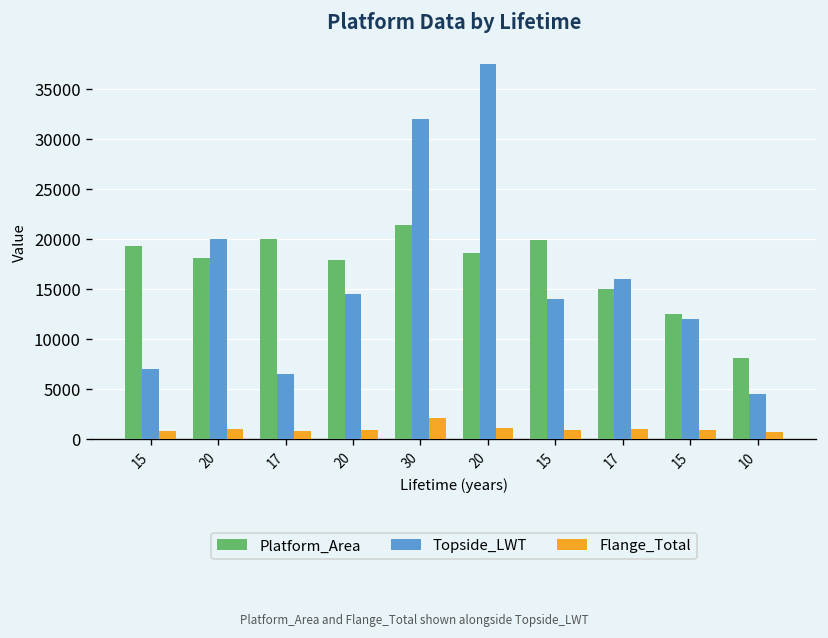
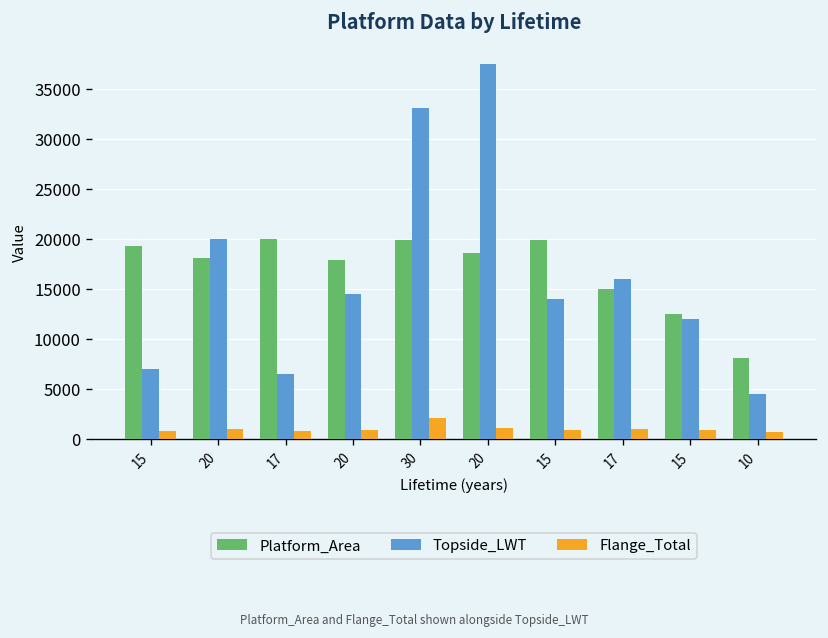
Platform_Area, 30: 21000 -> 20000
Topside_LWT, 30: 32000 -> 33000
